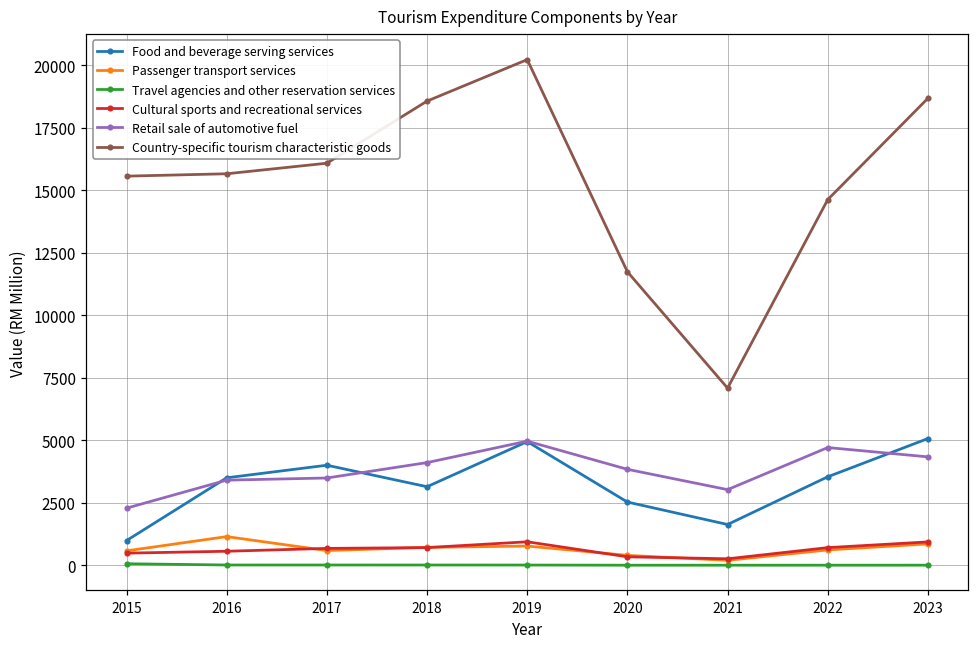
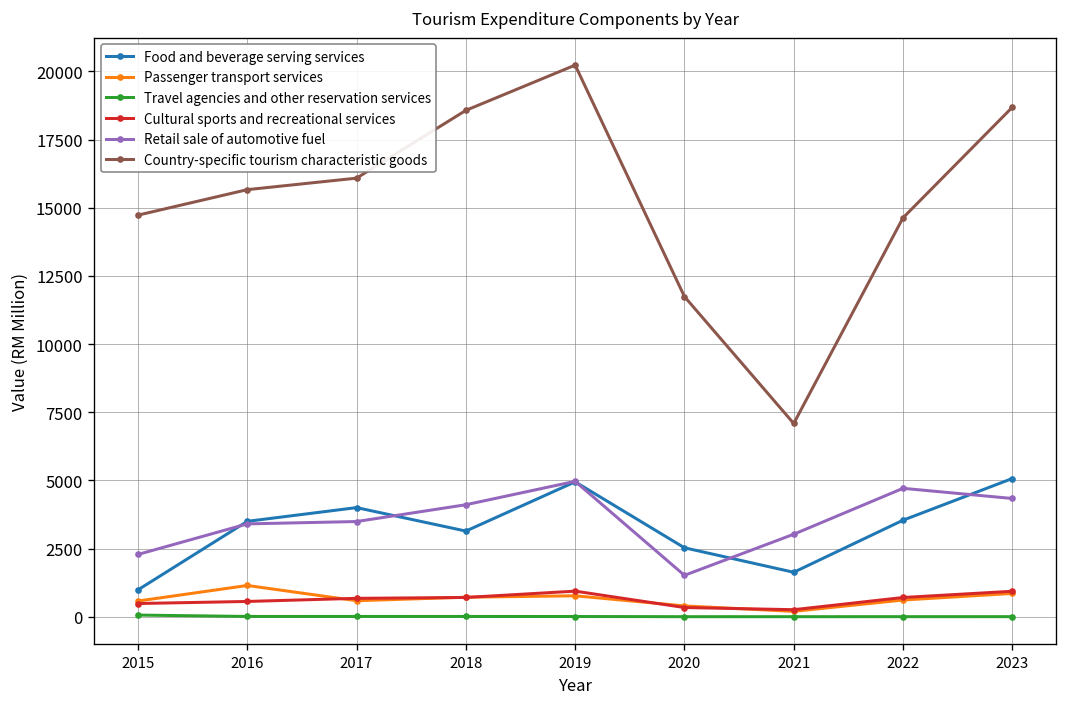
Country-specific tourism characteristic goods, 2015: 15600 -> 14700
Retail sale of automotive fuel, 2020: 3800 -> 1500
